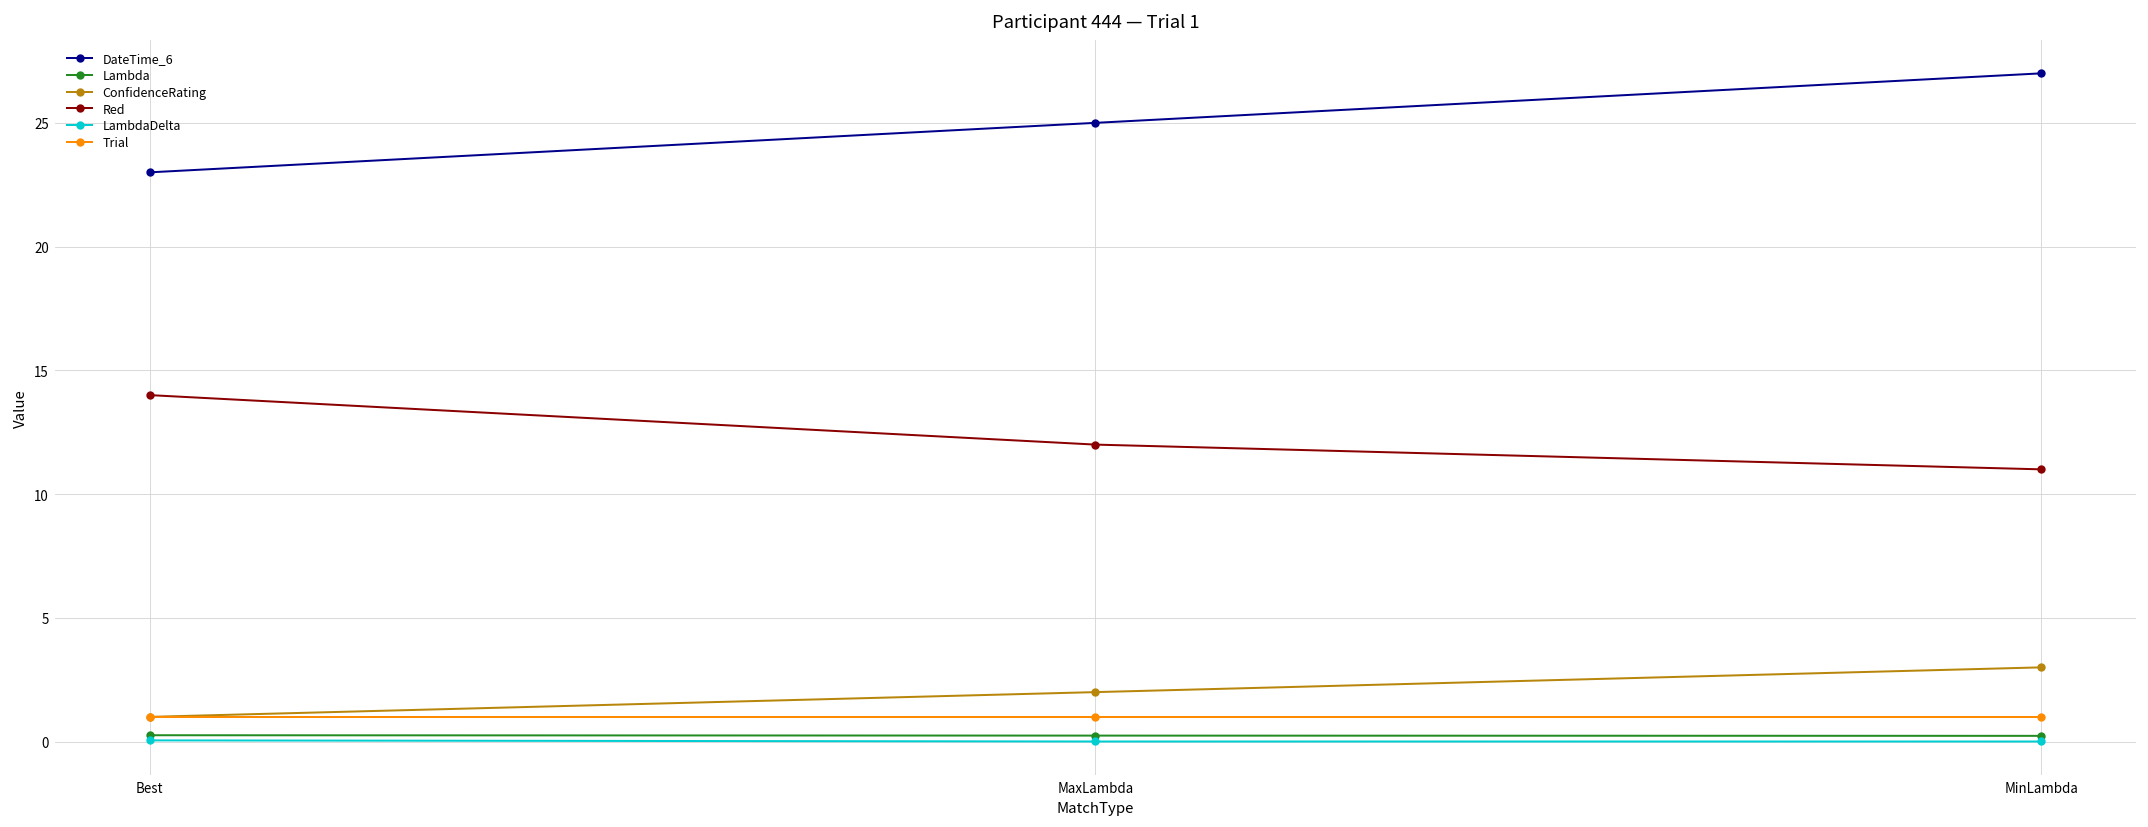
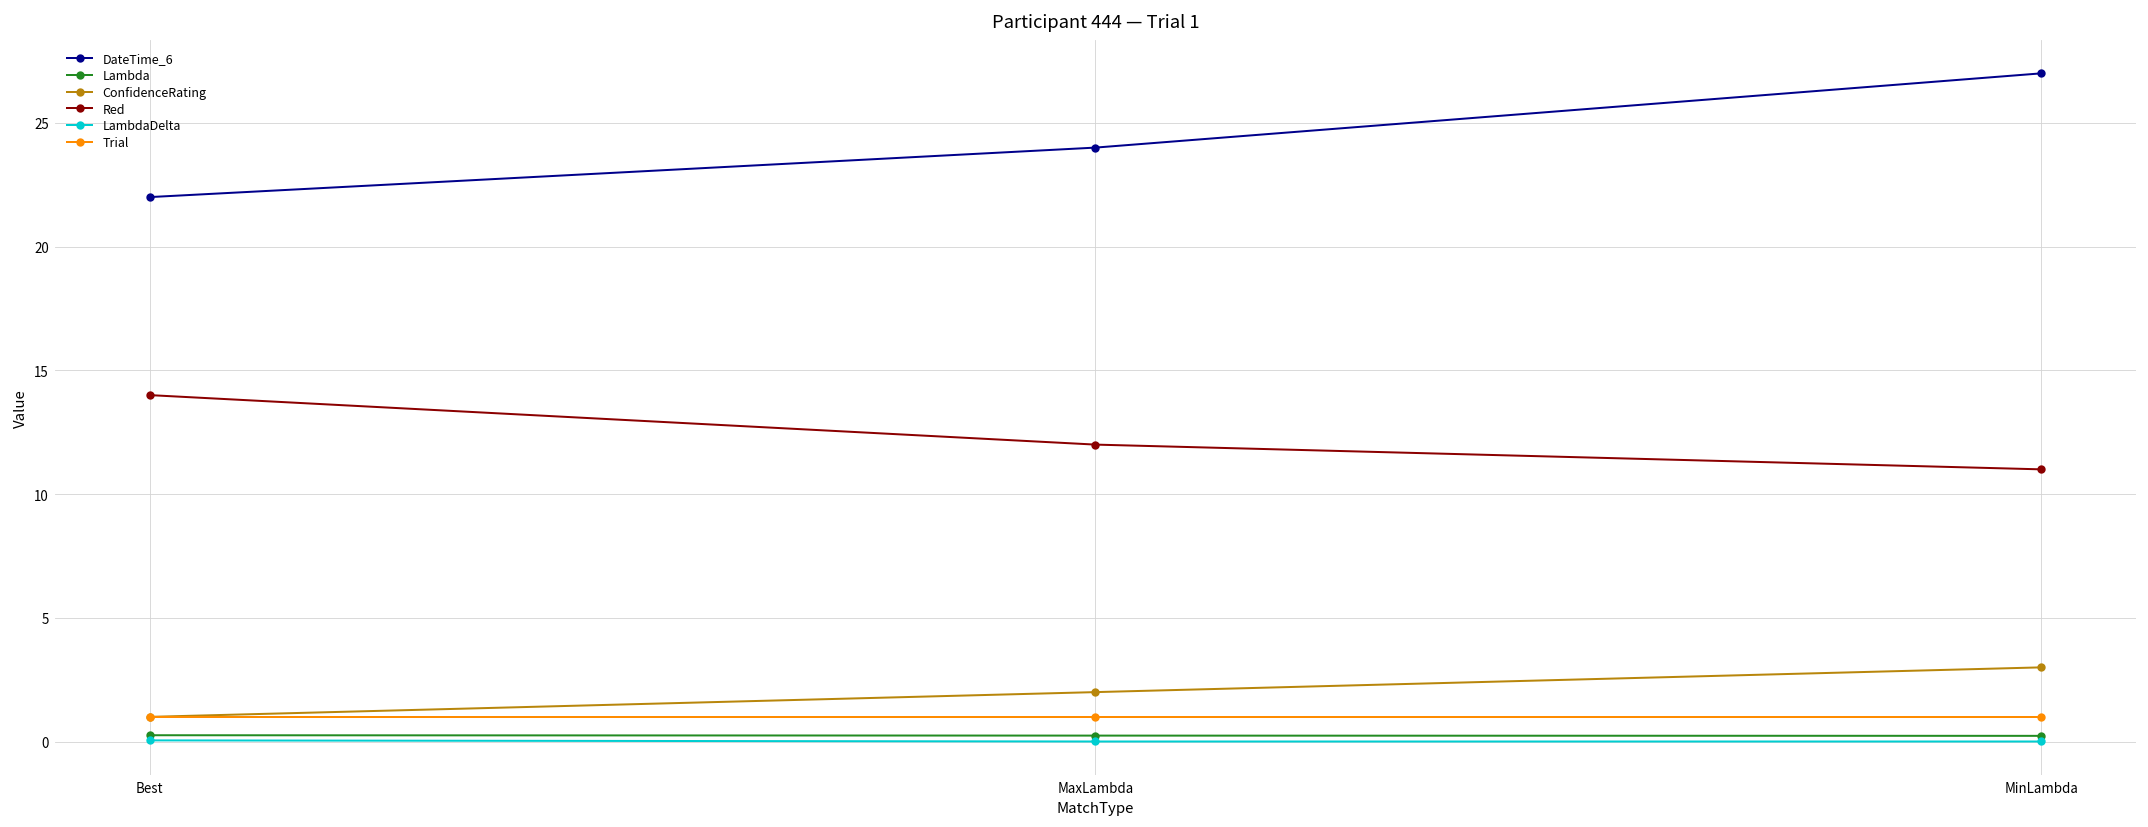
DateTime_6, Best: 23 -> 22
DateTime_6, MaxLambda: 25 -> 24
